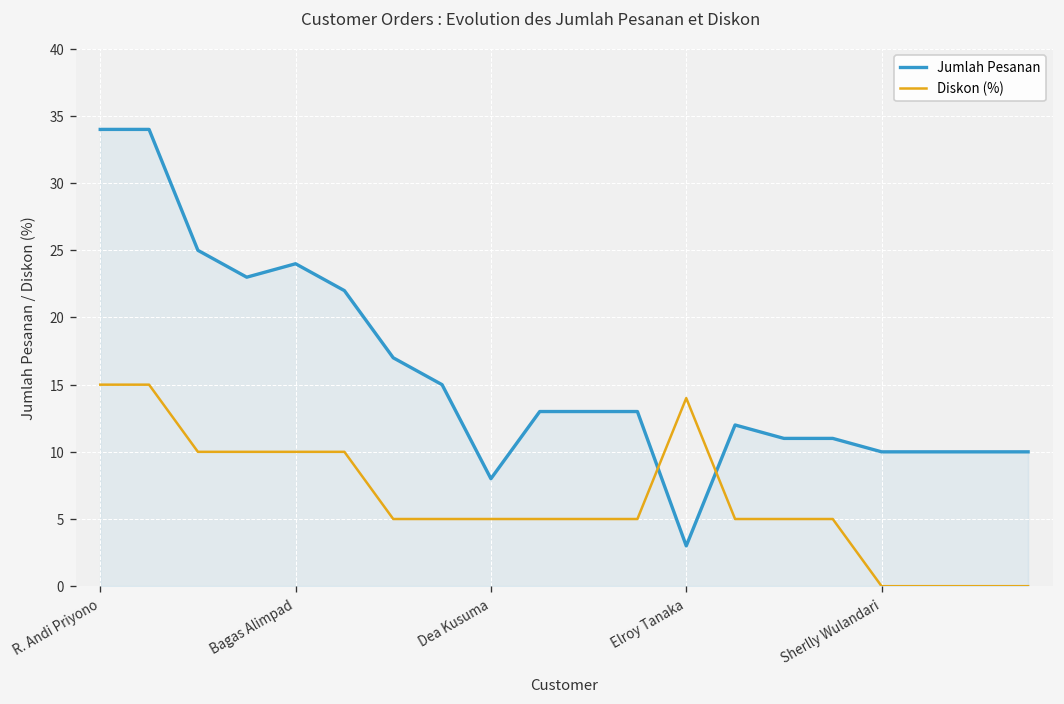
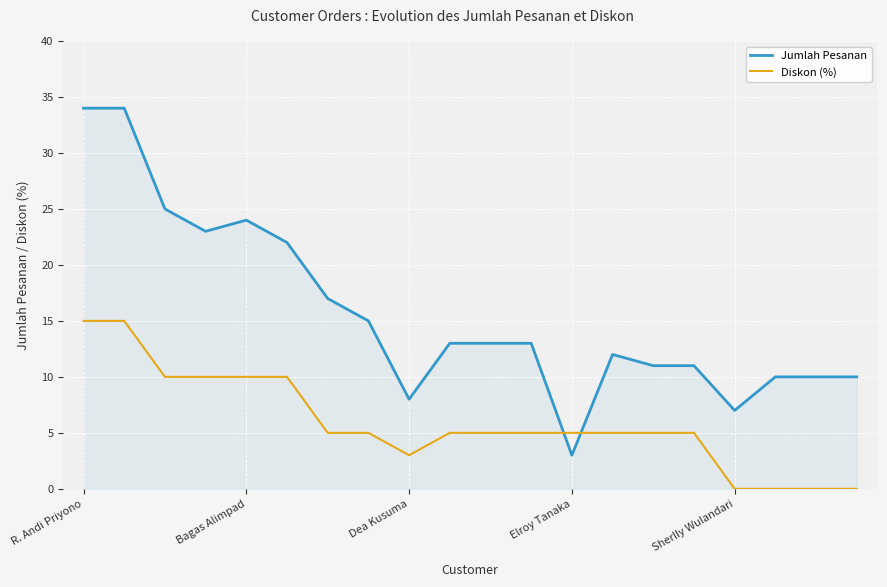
Diskon (%), Dea Kusuma: 5.0 -> 3.0
Diskon (%), Elroy Tanaka: 14.0 -> 5.0
Jumlah Pesanan, Sherlly Wulandari: 10 -> 7
